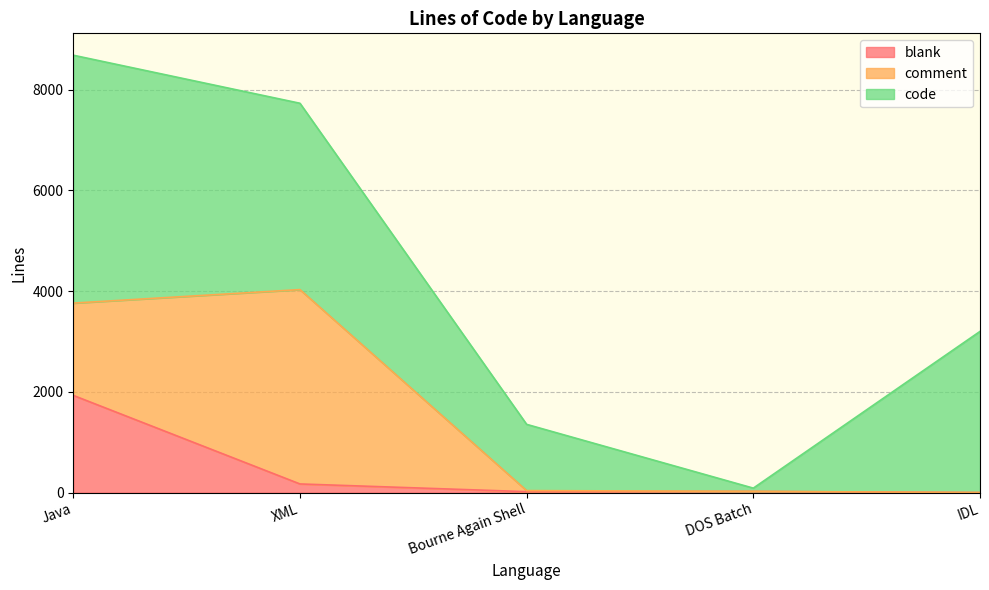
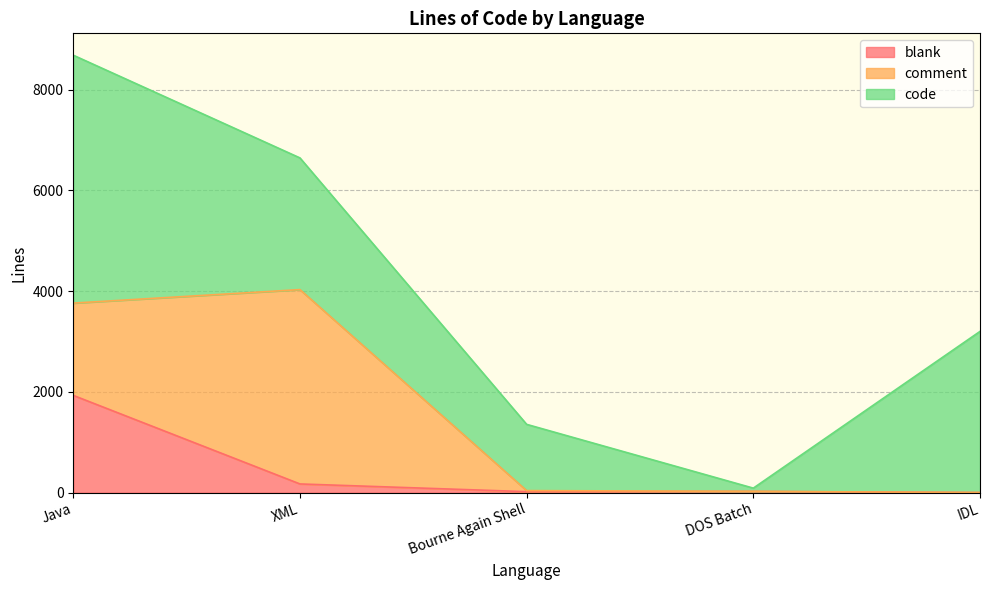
code, XML: 3700 -> 2600
